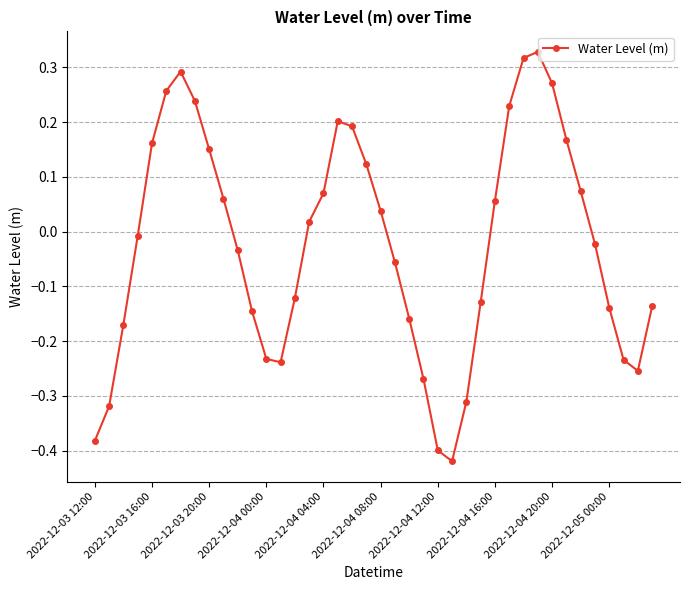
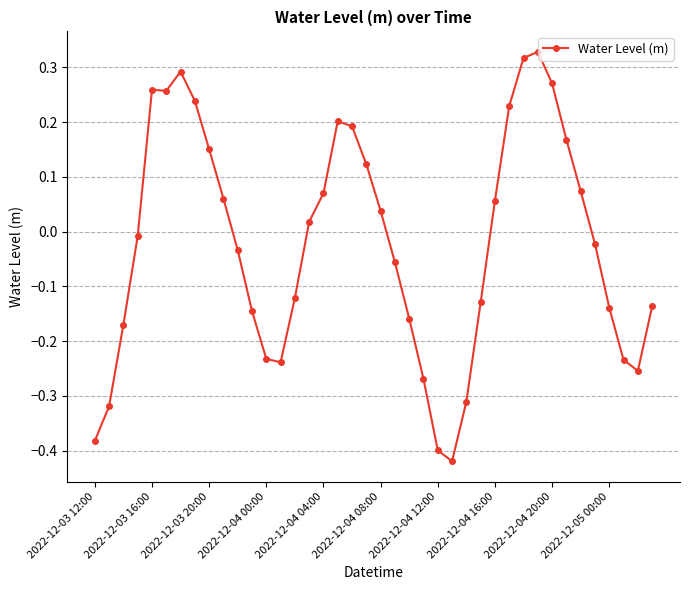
2022-12-03 16:00: 0.16 -> 0.26
